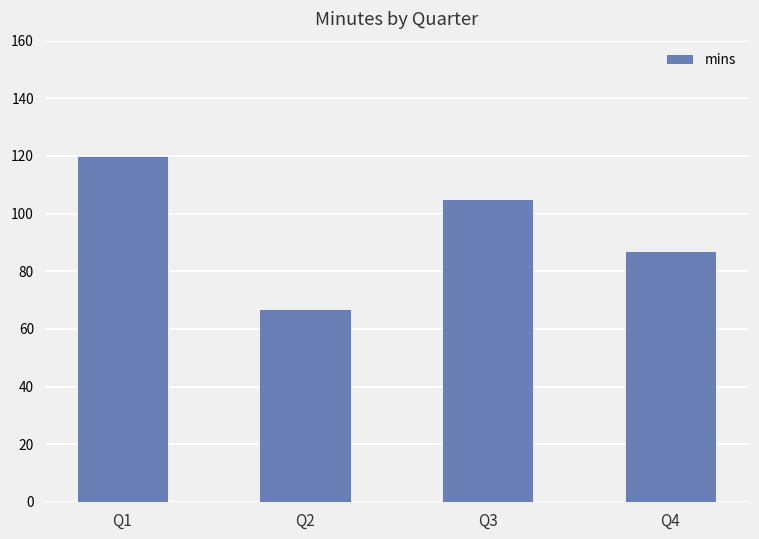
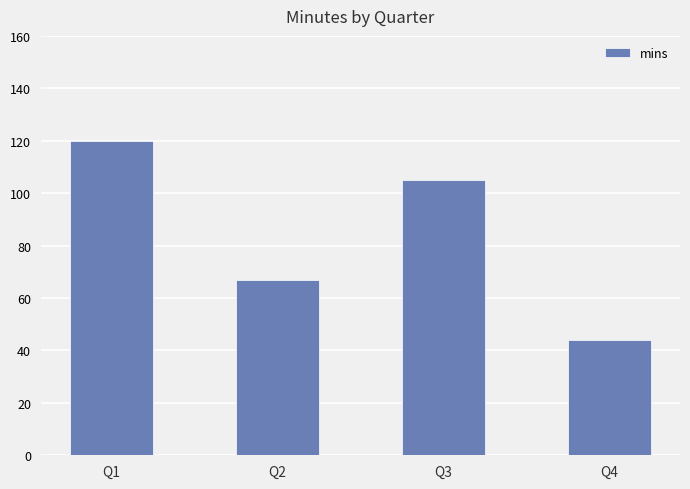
Q4: 87 -> 44
